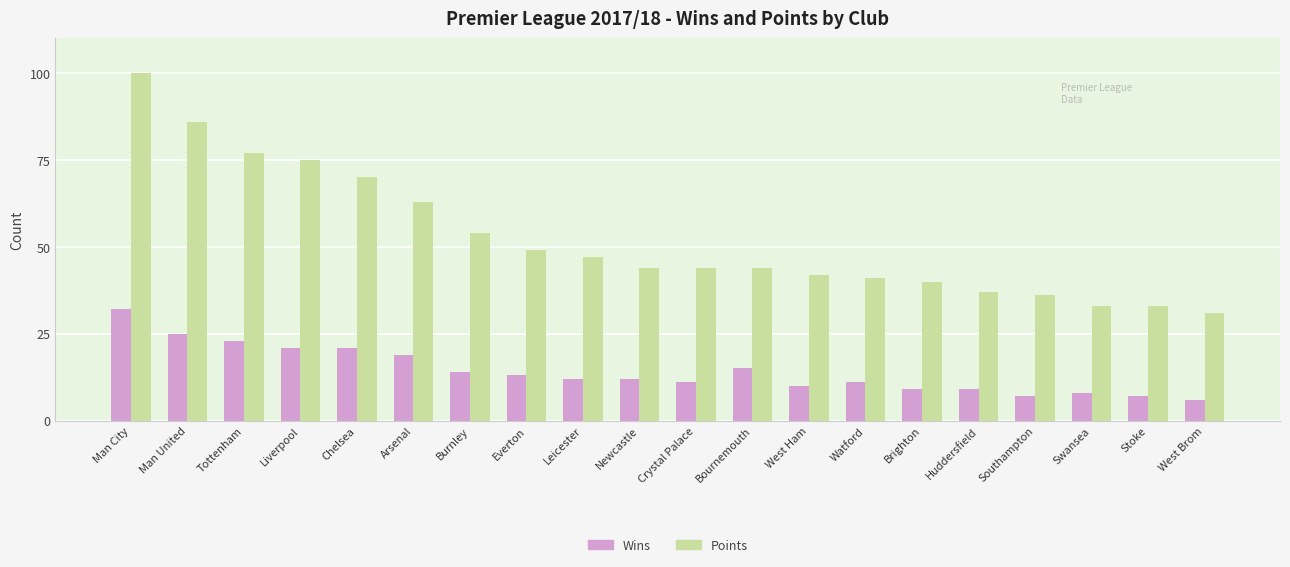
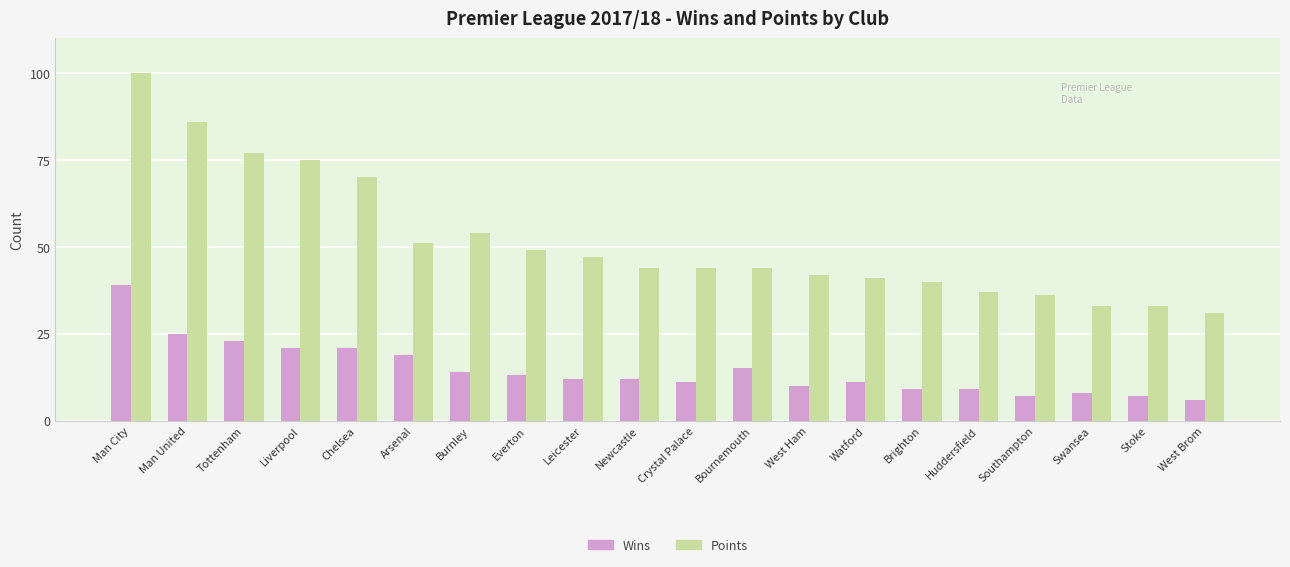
Wins, Man City: 32 -> 39
Points, Arsenal: 63 -> 51
